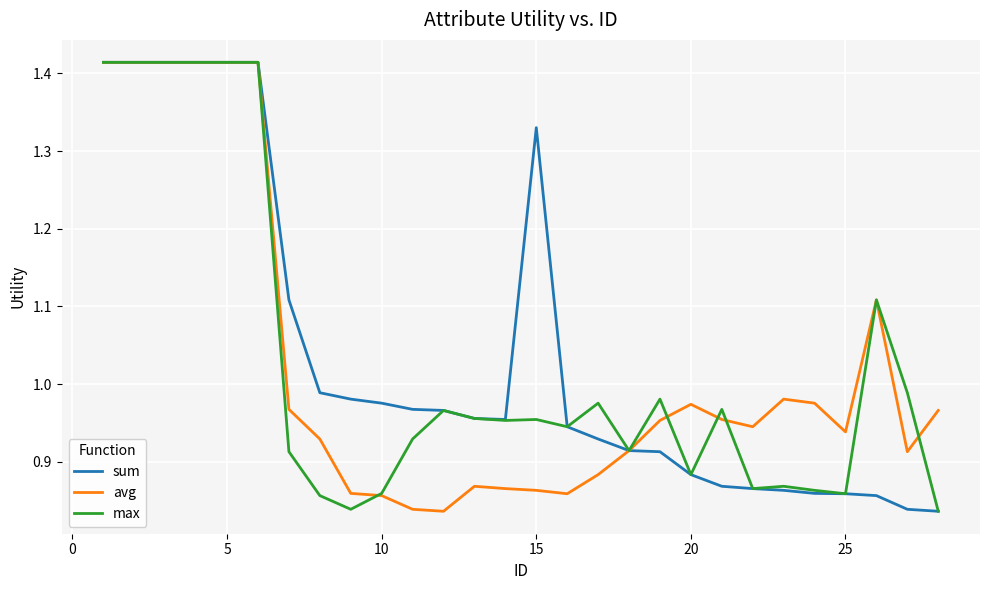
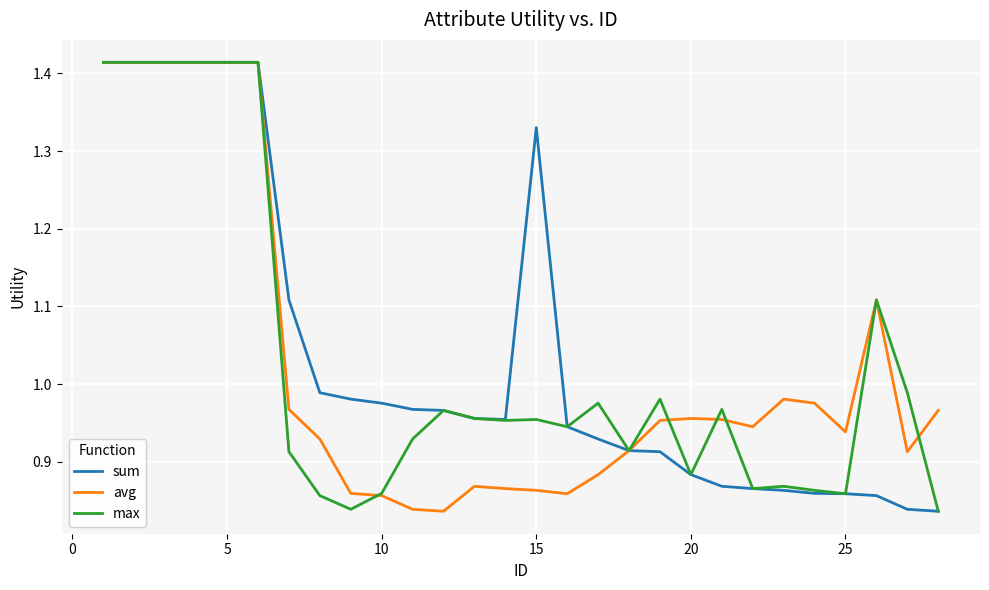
avg, 20: 0.97 -> 0.96
